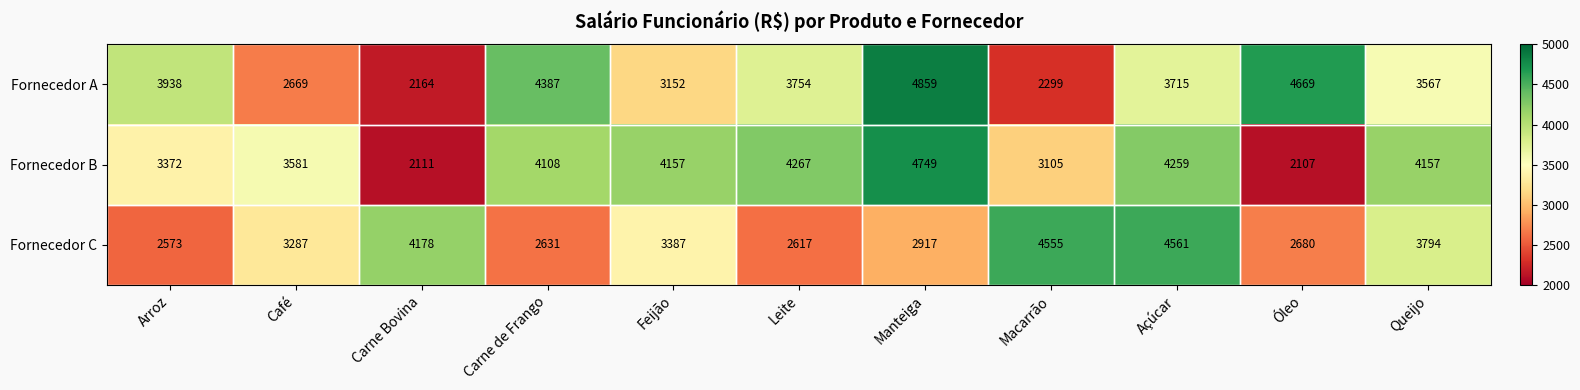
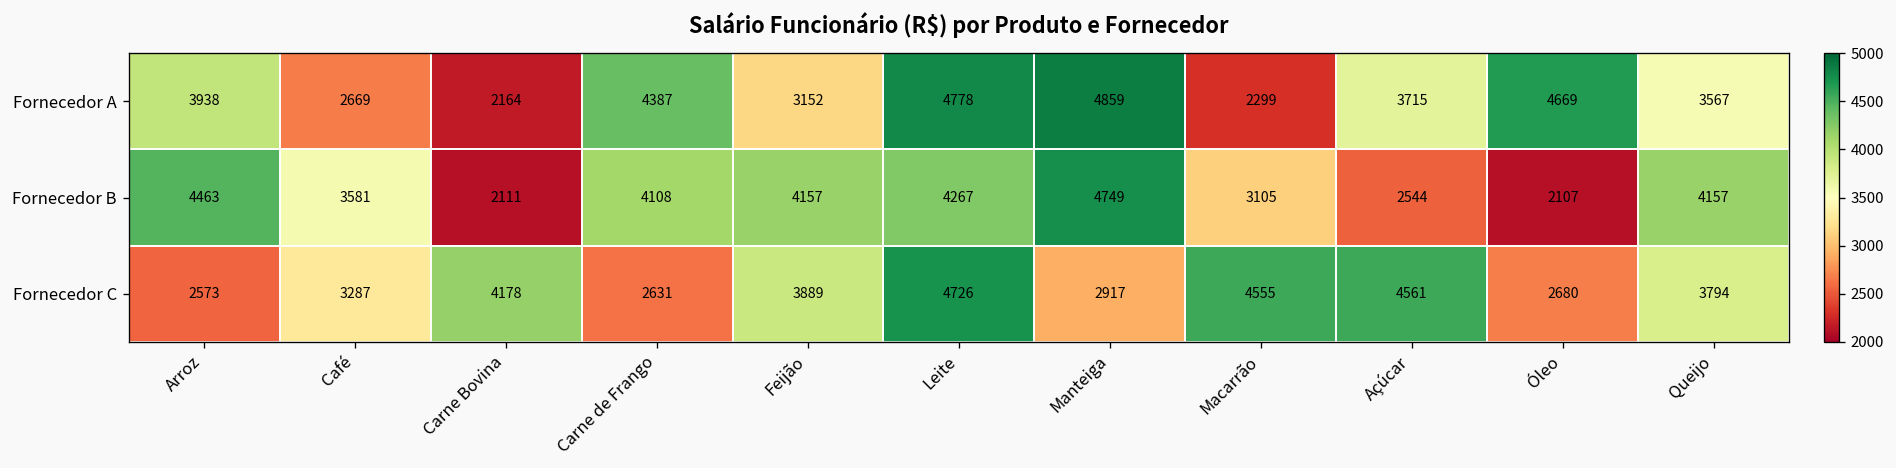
Fornecedor A, Leite: 3754 -> 4778
Fornecedor B, Arroz: 3372 -> 4463
Fornecedor B, Açúcar: 4259 -> 2544
Fornecedor C, Feijão: 3387 -> 3889
Fornecedor C, Leite: 2617 -> 4726
